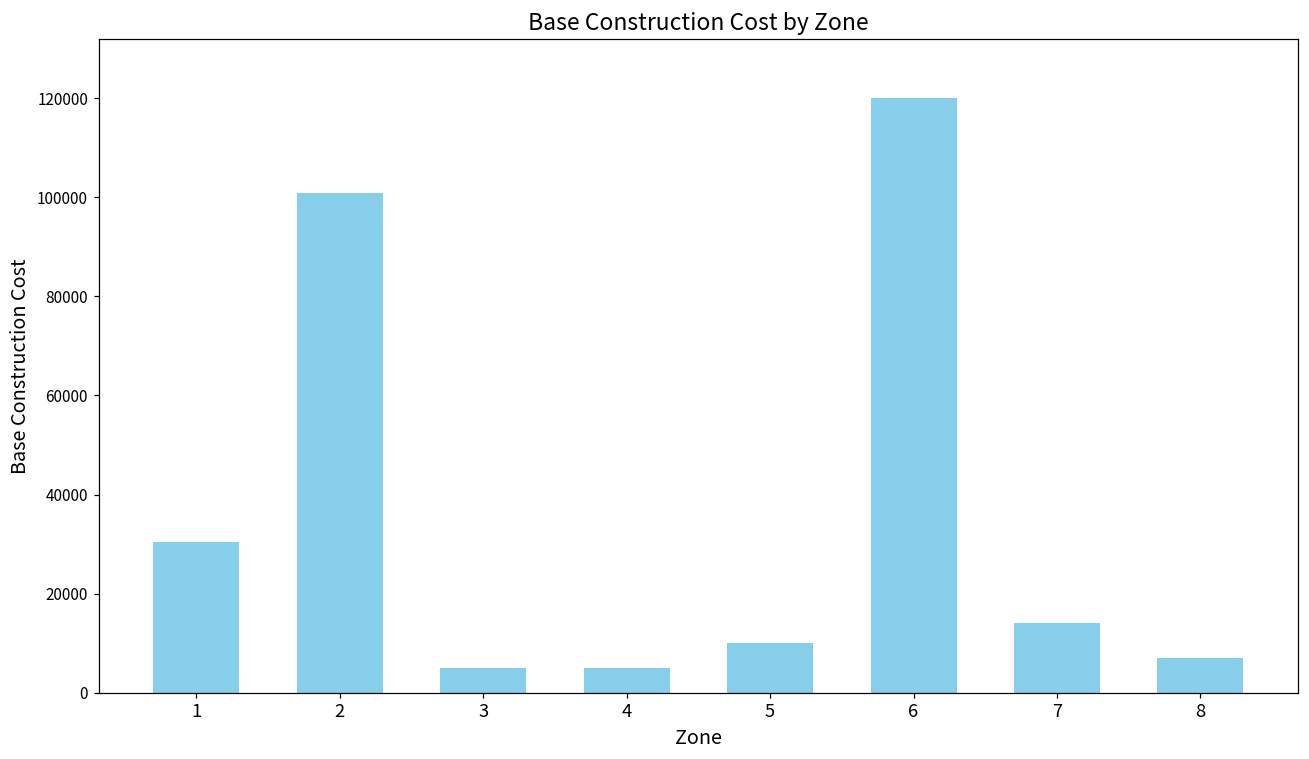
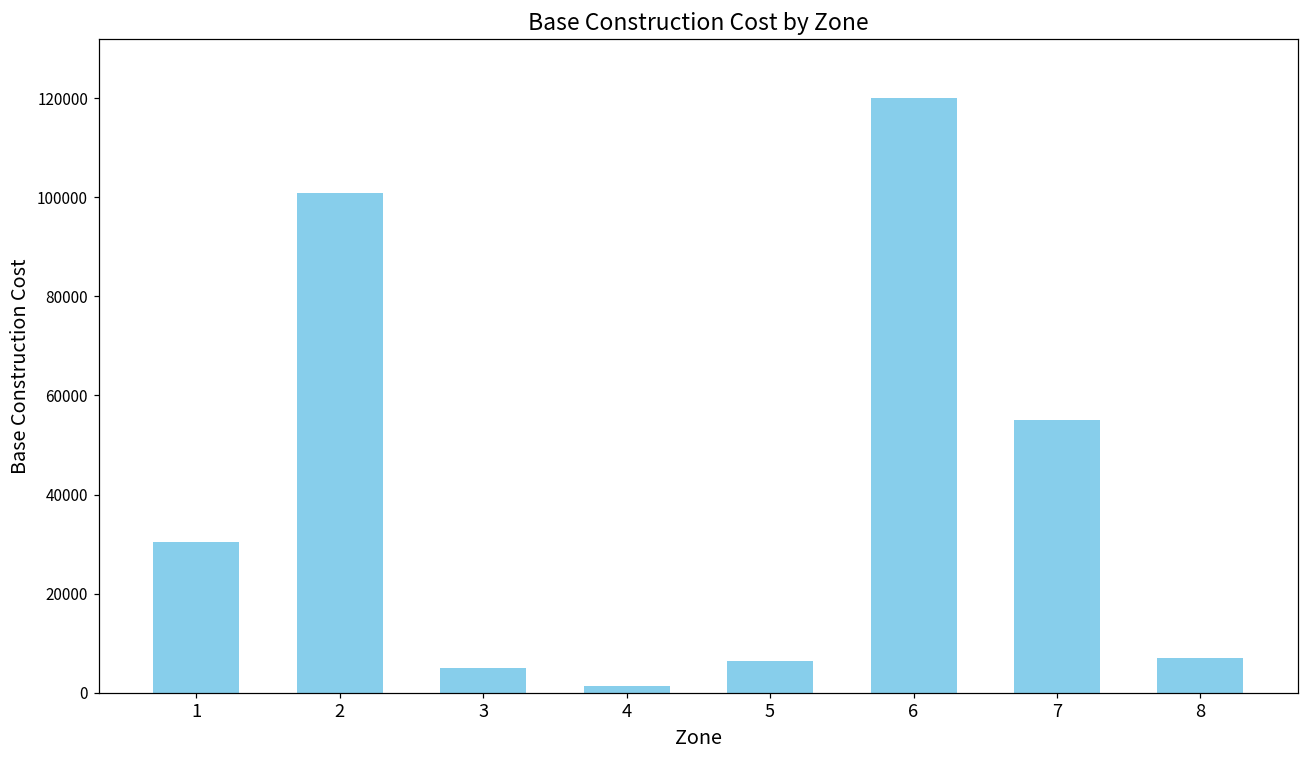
4: 5000 -> 1000
5: 10000 -> 6000
7: 14000 -> 55000
